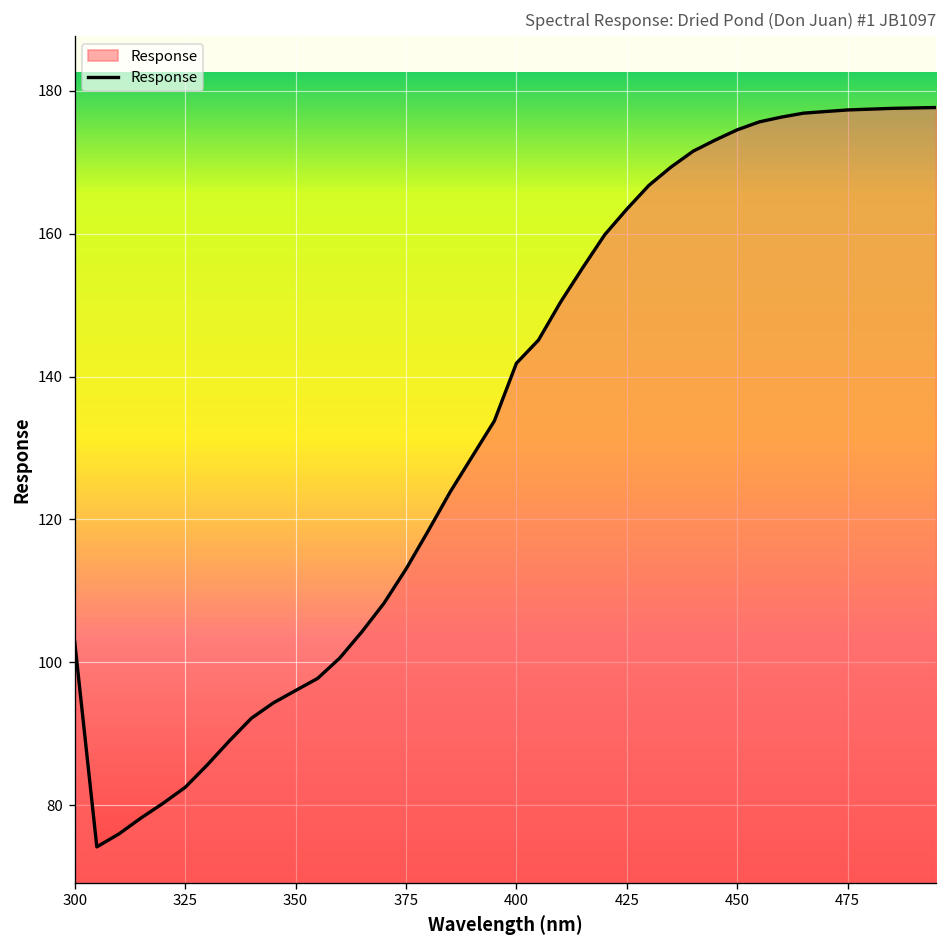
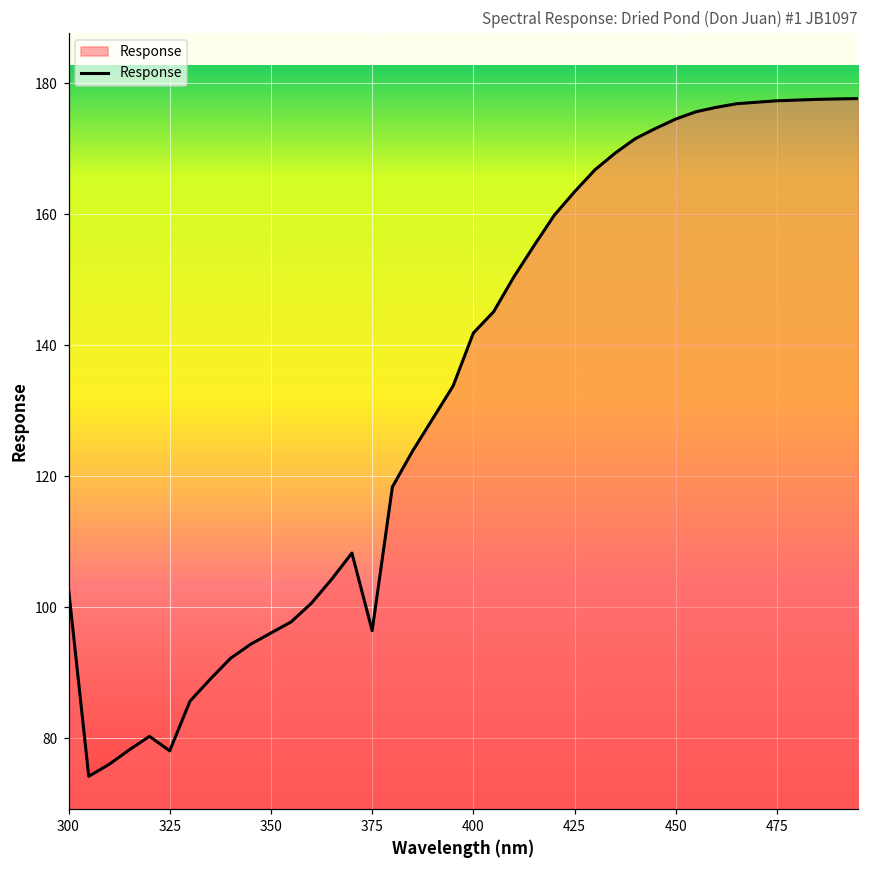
325: 82 -> 78
375: 113 -> 96
